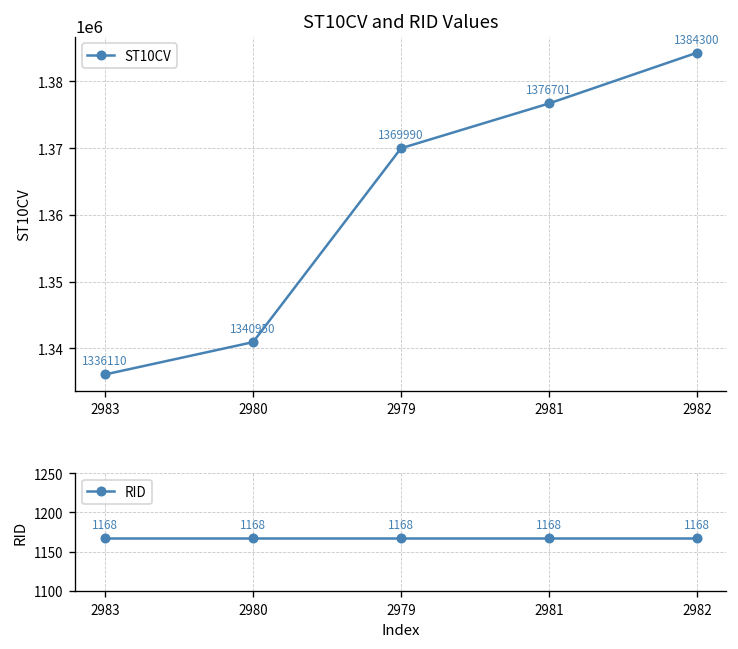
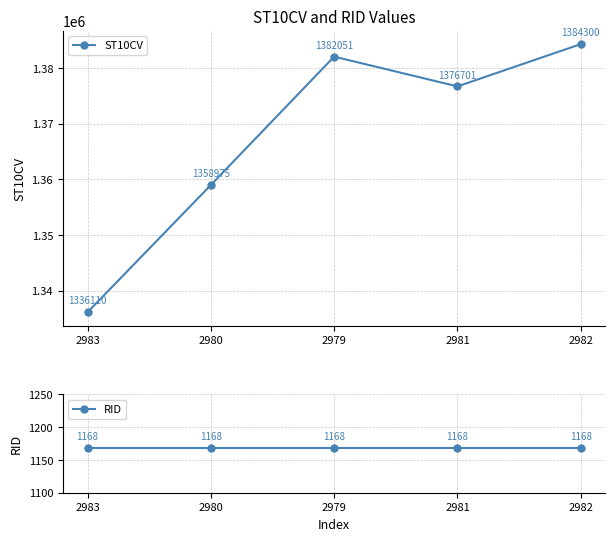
ST10CV and RID Values, 2980: 1340950 -> 1358975
ST10CV and RID Values, 2979: 1369990 -> 1382051
